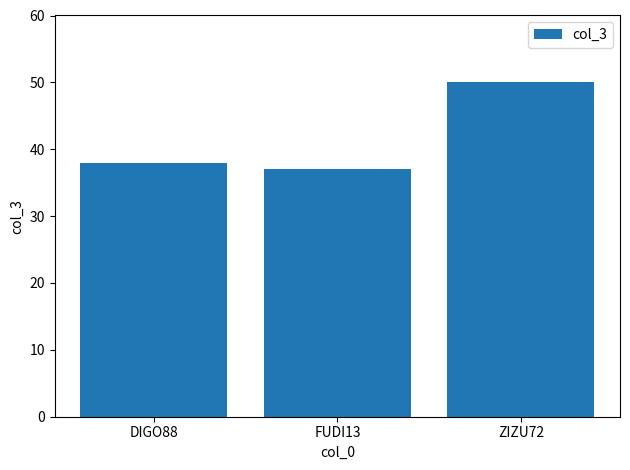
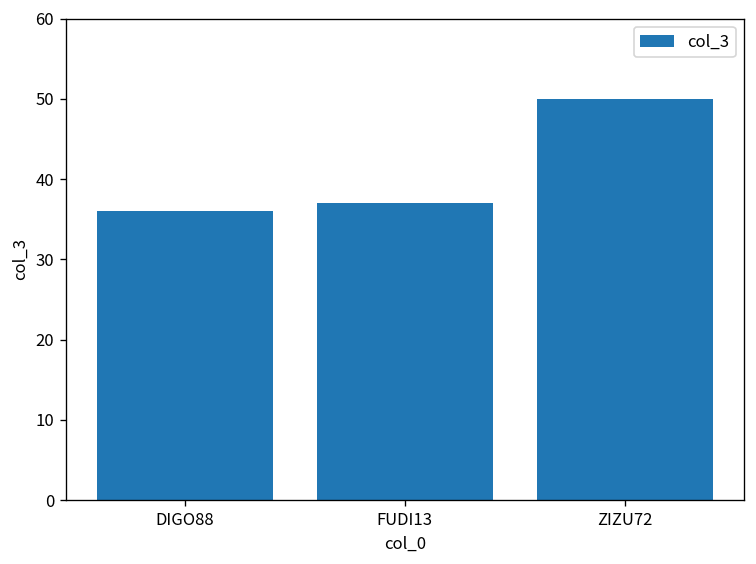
DIGO88: 38 -> 36
